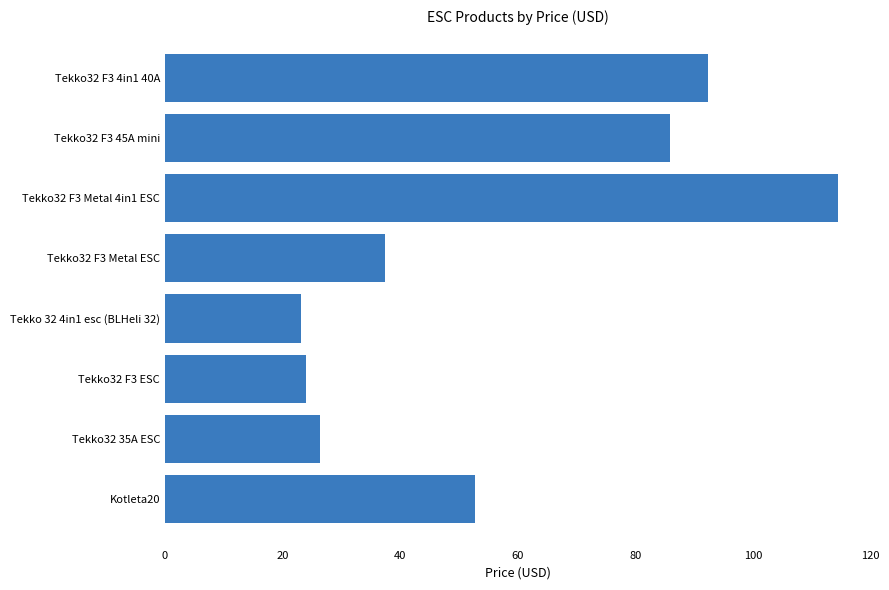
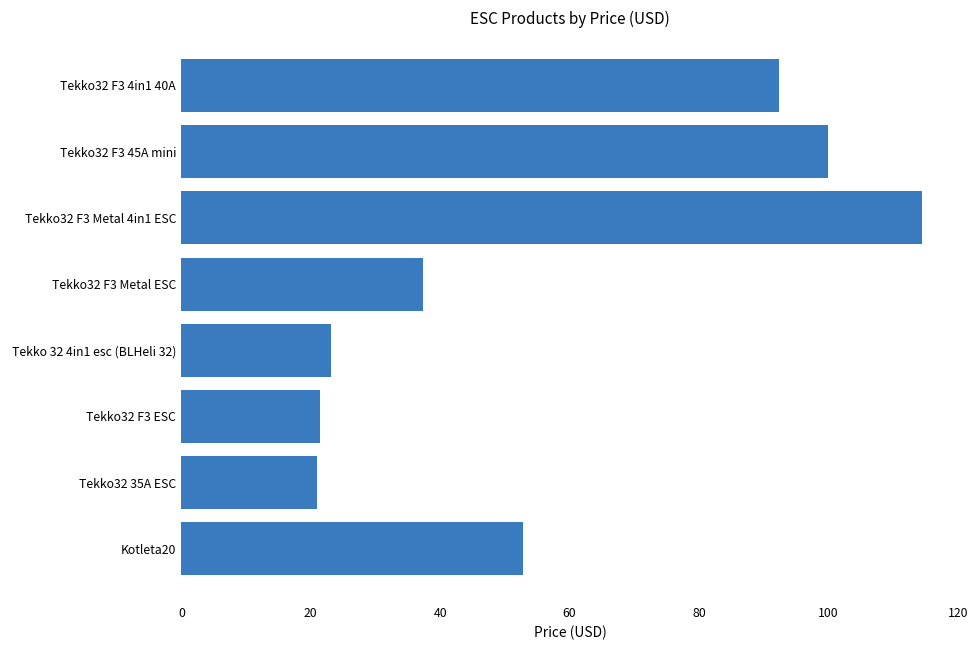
Tekko32 F3 45A mini: 86 -> 100
Tekko32 F3 ESC: 24 -> 21
Tekko32 35A ESC: 26 -> 21
